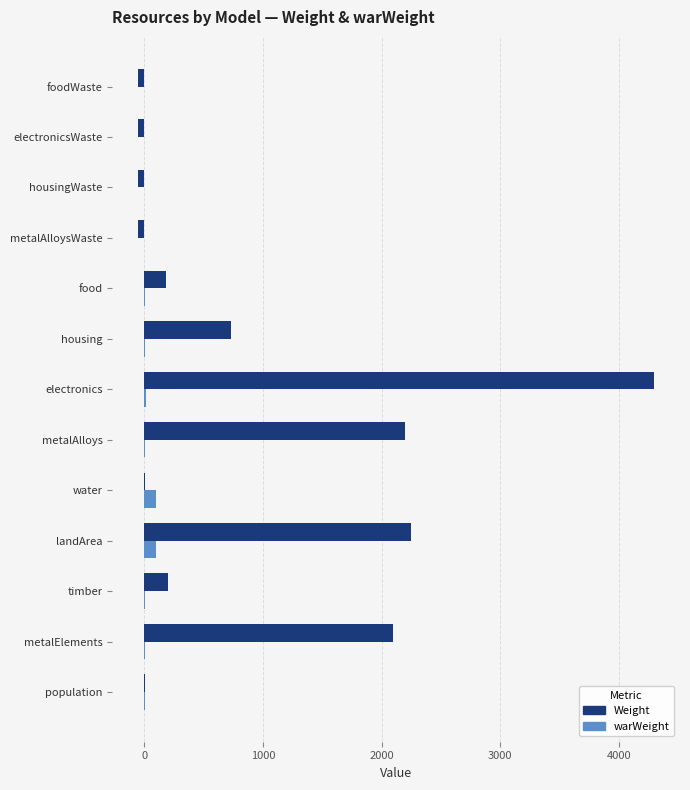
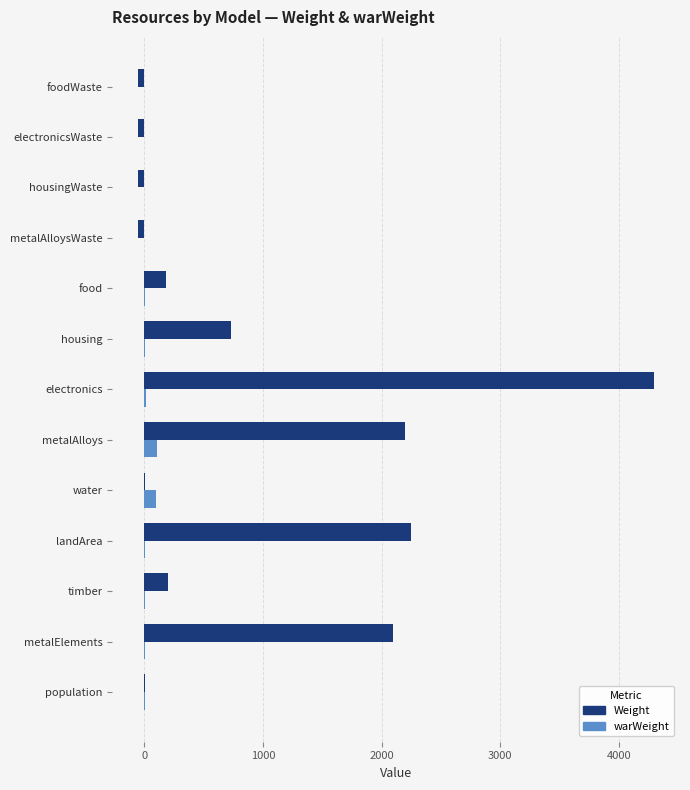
warWeight, metalAlloys: 10 -> 110
warWeight, landArea: 100 -> 0
